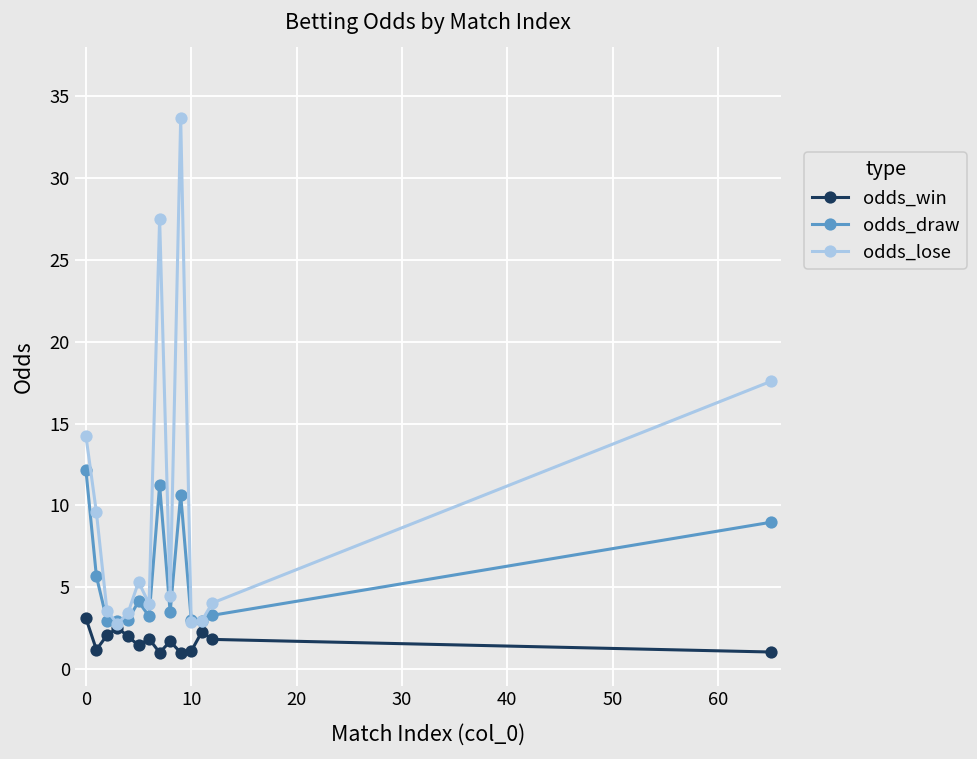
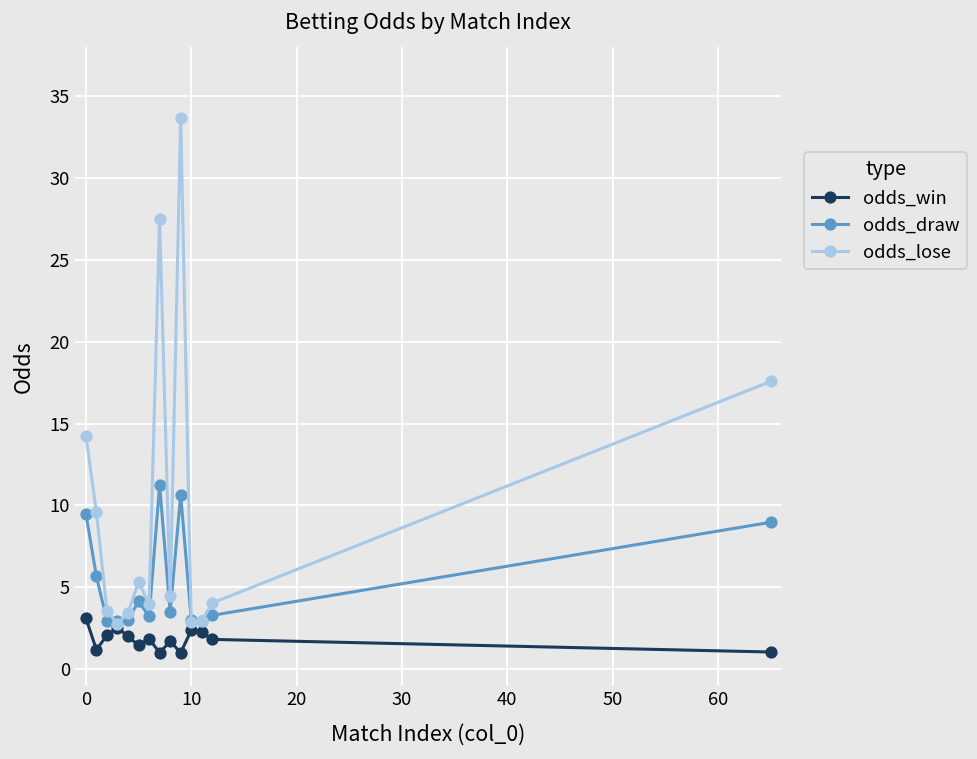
odds_draw, 0: 12.2 -> 9.5
odds_win, 10: 1.1 -> 2.4
